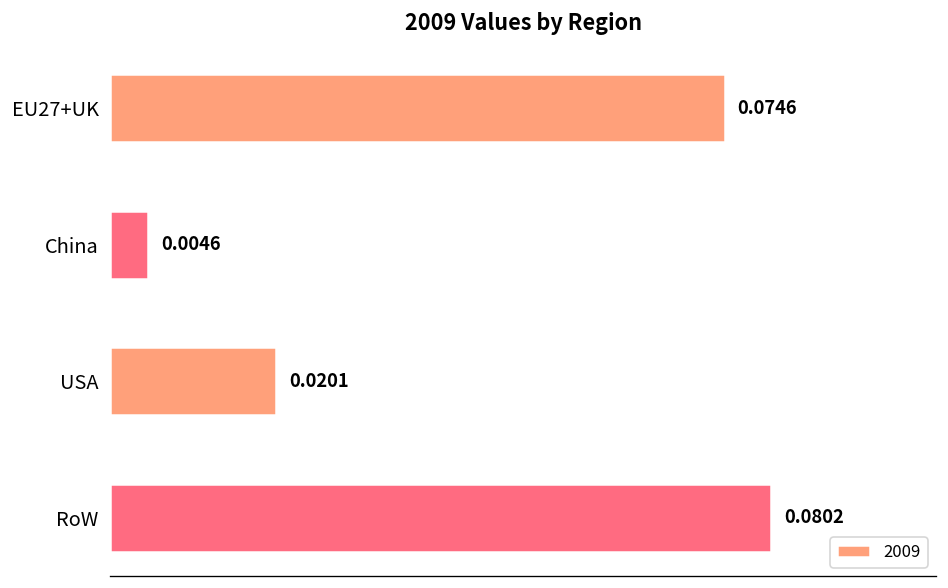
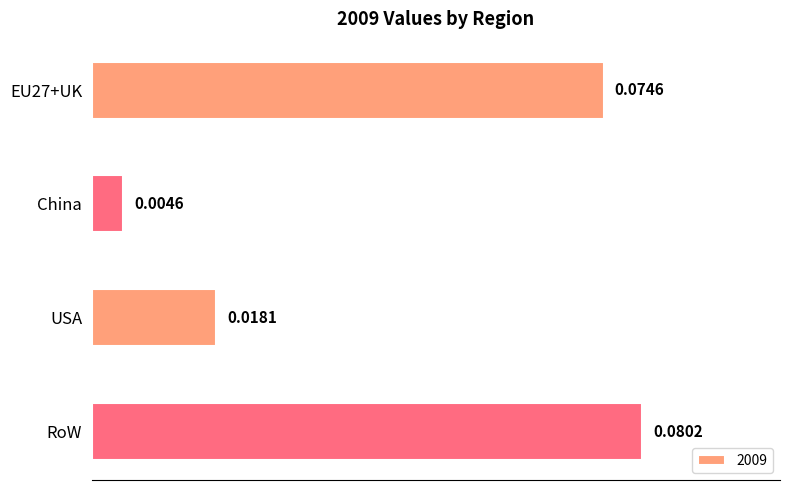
USA: 0.0201 -> 0.0181
